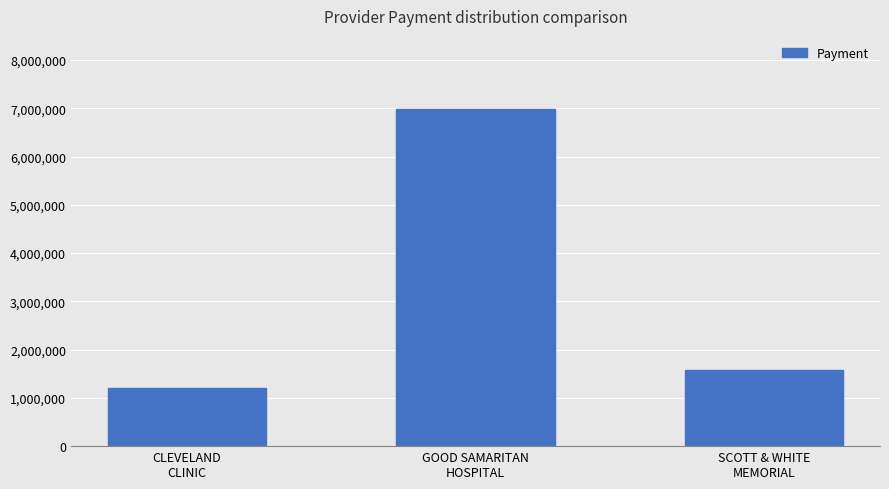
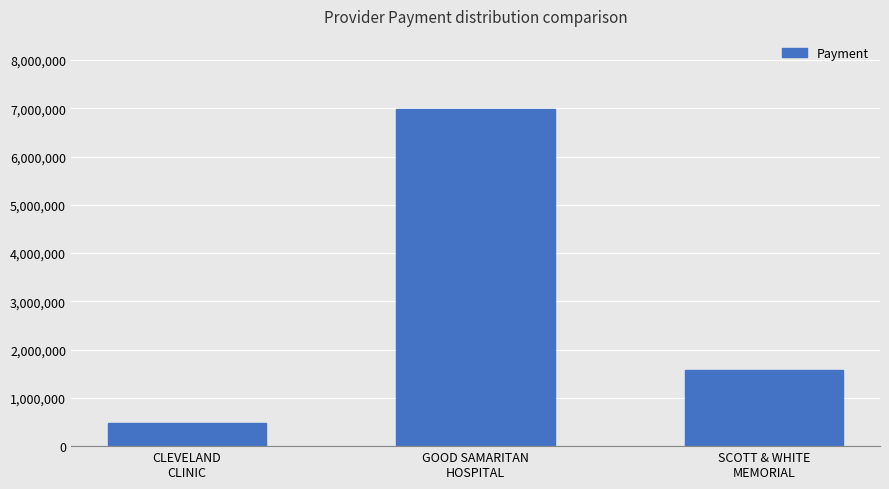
CLEVELAND CLINIC: 1,200,000 -> 500,000
